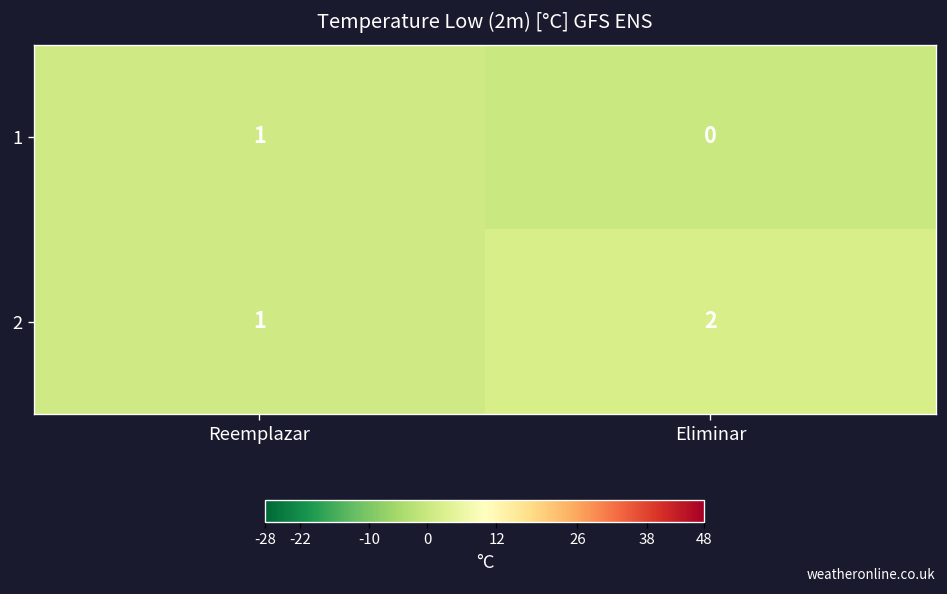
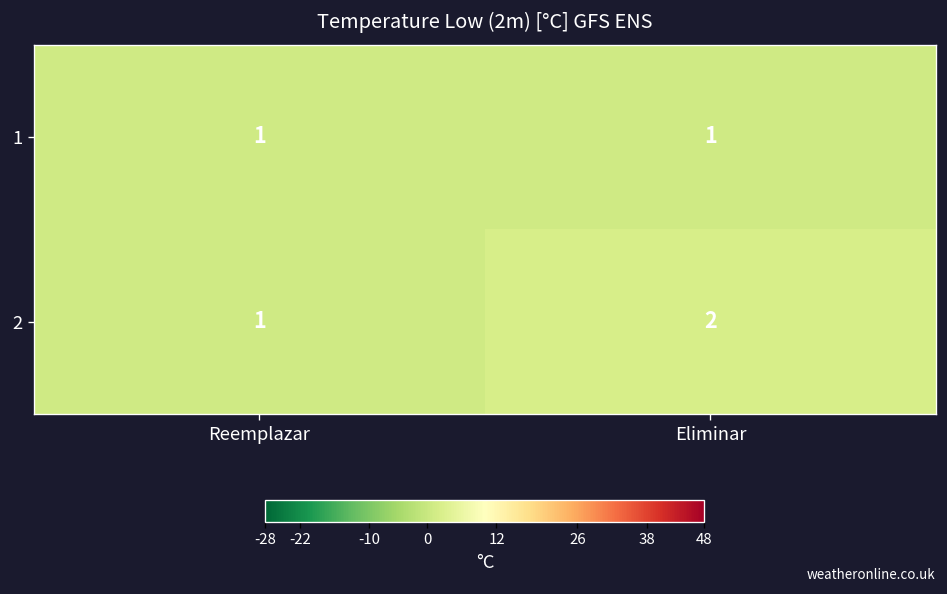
1, Eliminar: 0 -> 1
